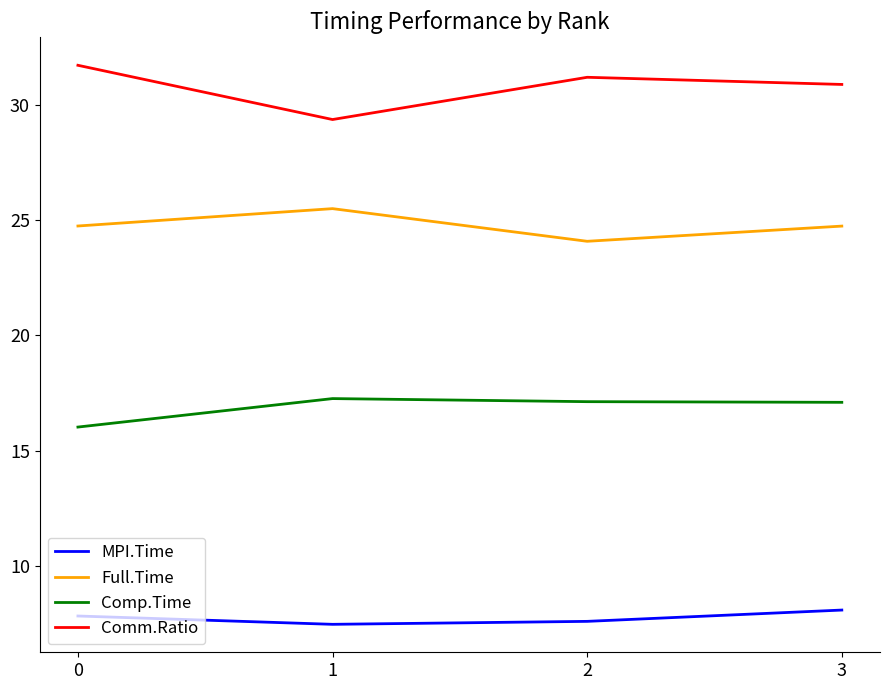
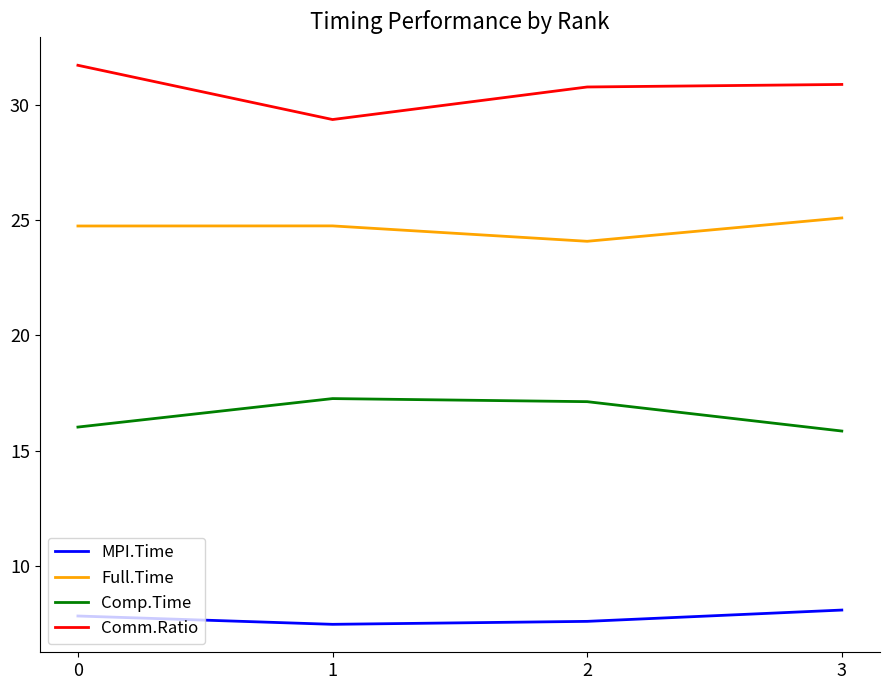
Full.Time, 1: 25.5 -> 24.7
Comm.Ratio, 2: 31.2 -> 30.8
Full.Time, 3: 24.7 -> 25.1
Comp.Time, 3: 17.1 -> 15.9
